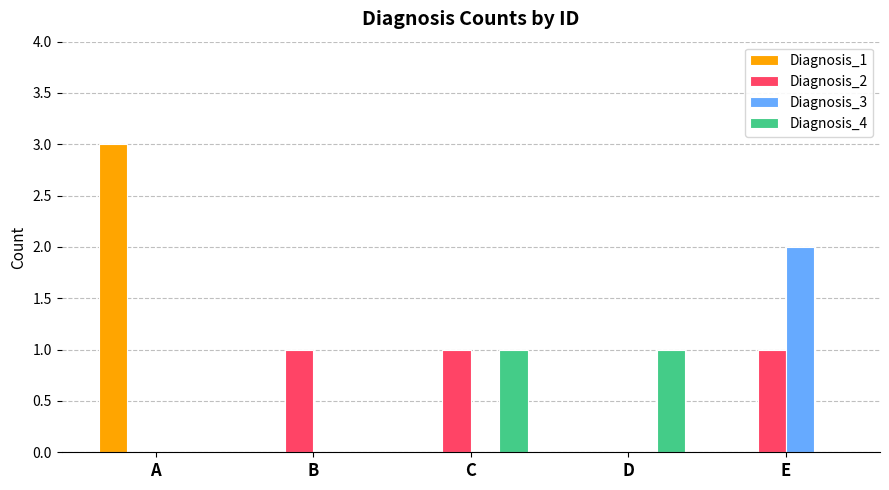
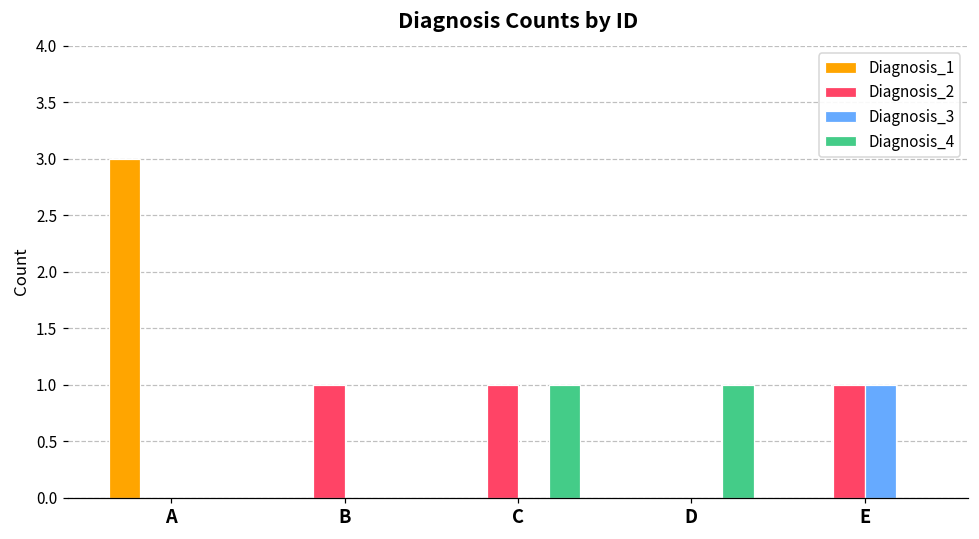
Diagnosis_3, E: 2 -> 1
